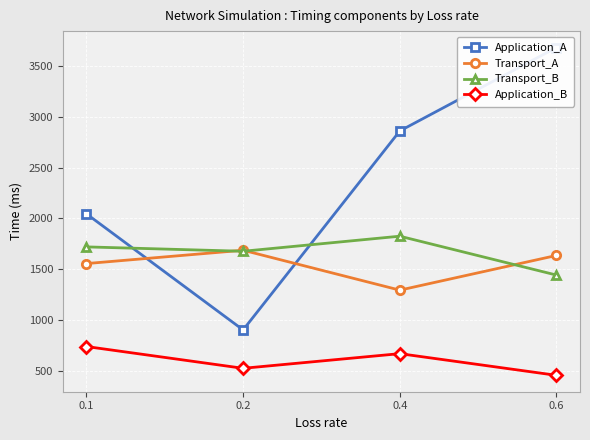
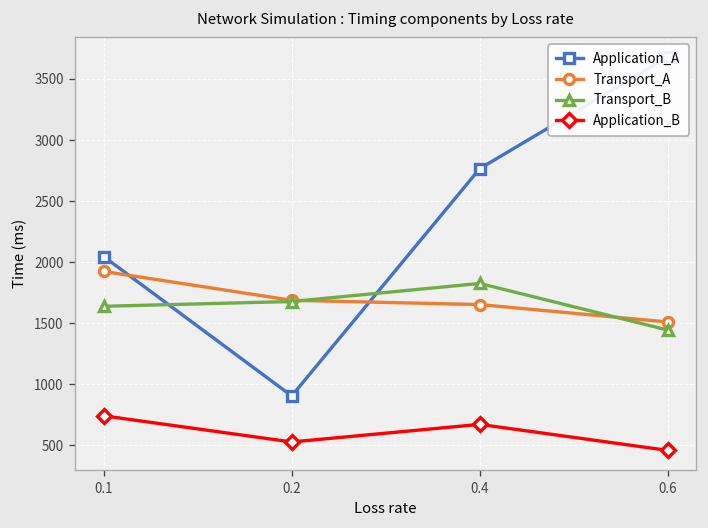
Transport_A, 0.1: 1560 -> 1920
Transport_B, 0.1: 1720 -> 1640
Application_A, 0.4: 2860 -> 2770
Transport_A, 0.4: 1300 -> 1650
Transport_A, 0.6: 1640 -> 1510
